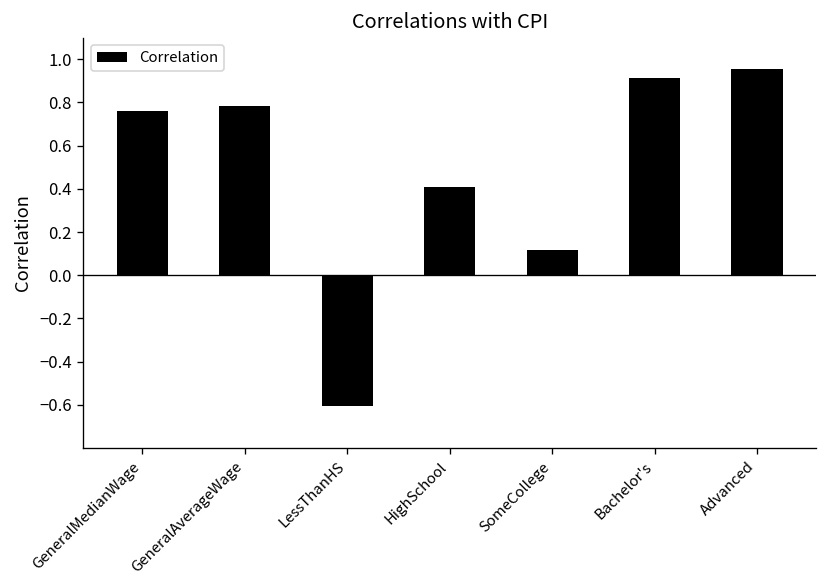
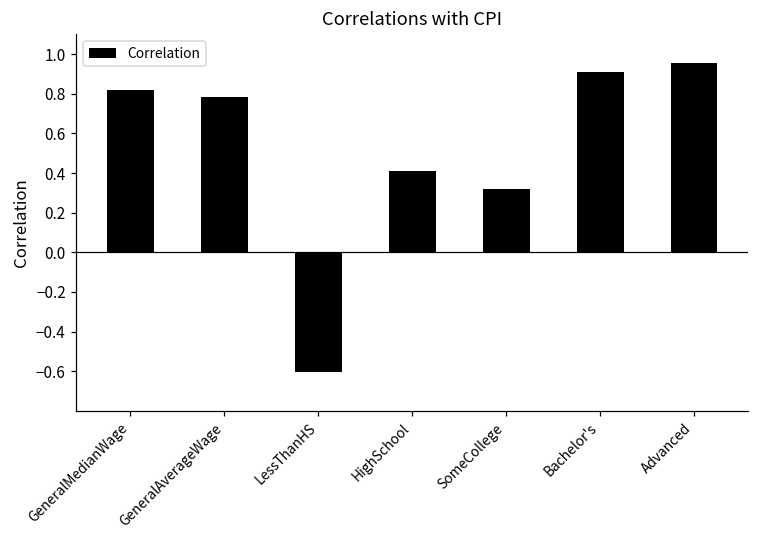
GeneralMedianWage: 0.76 -> 0.82
SomeCollege: 0.12 -> 0.32
